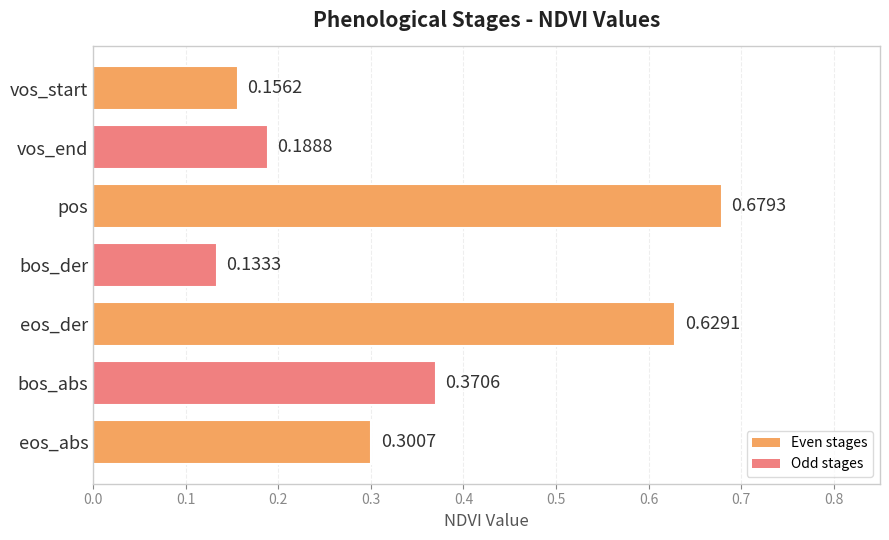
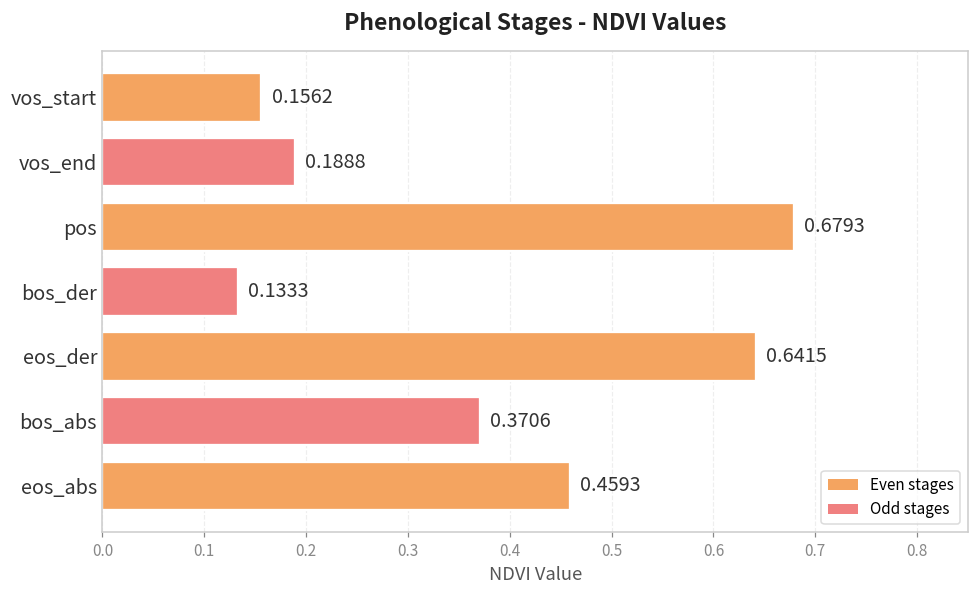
eos_der: 0.6291 -> 0.6415
eos_abs: 0.3007 -> 0.4593
